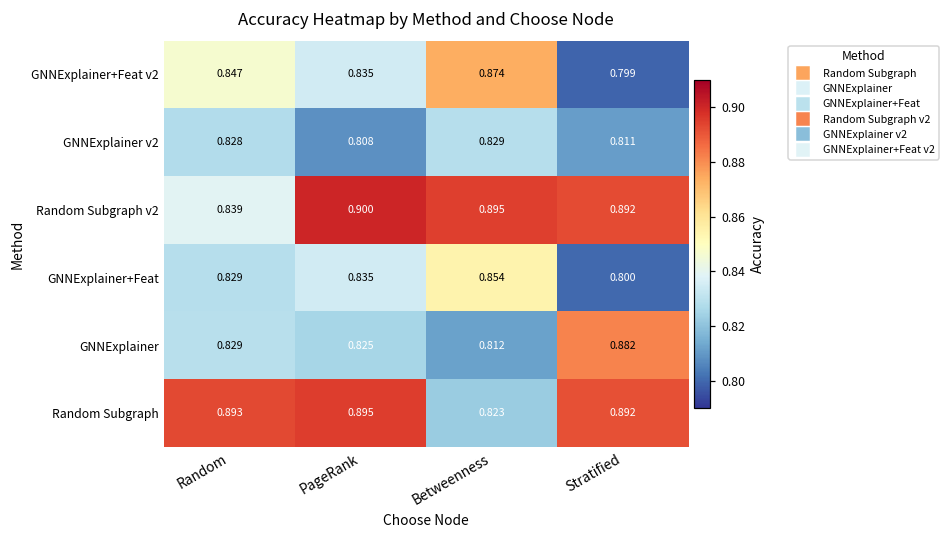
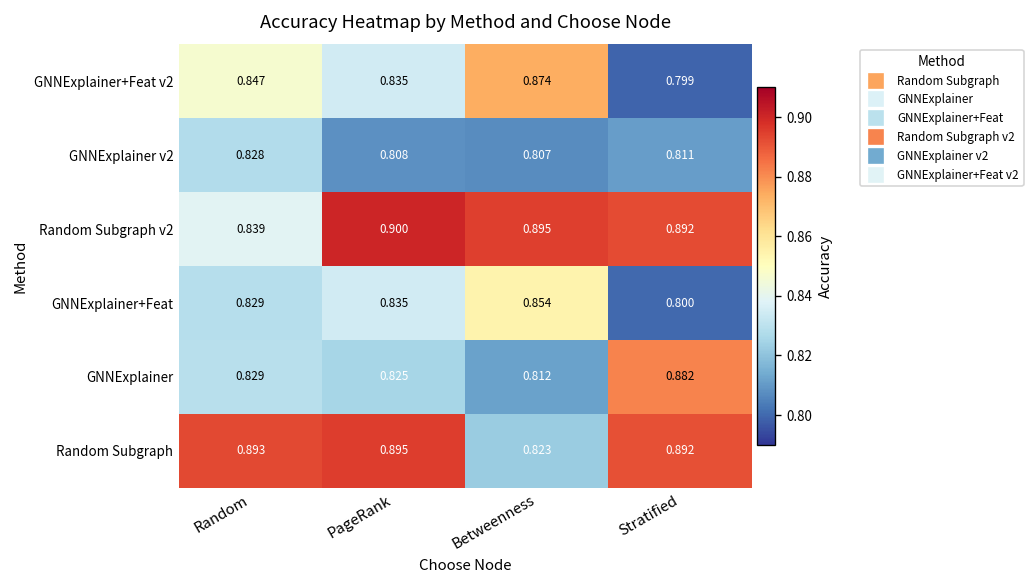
GNNExplainer v2, Betweenness: 0.829 -> 0.807
